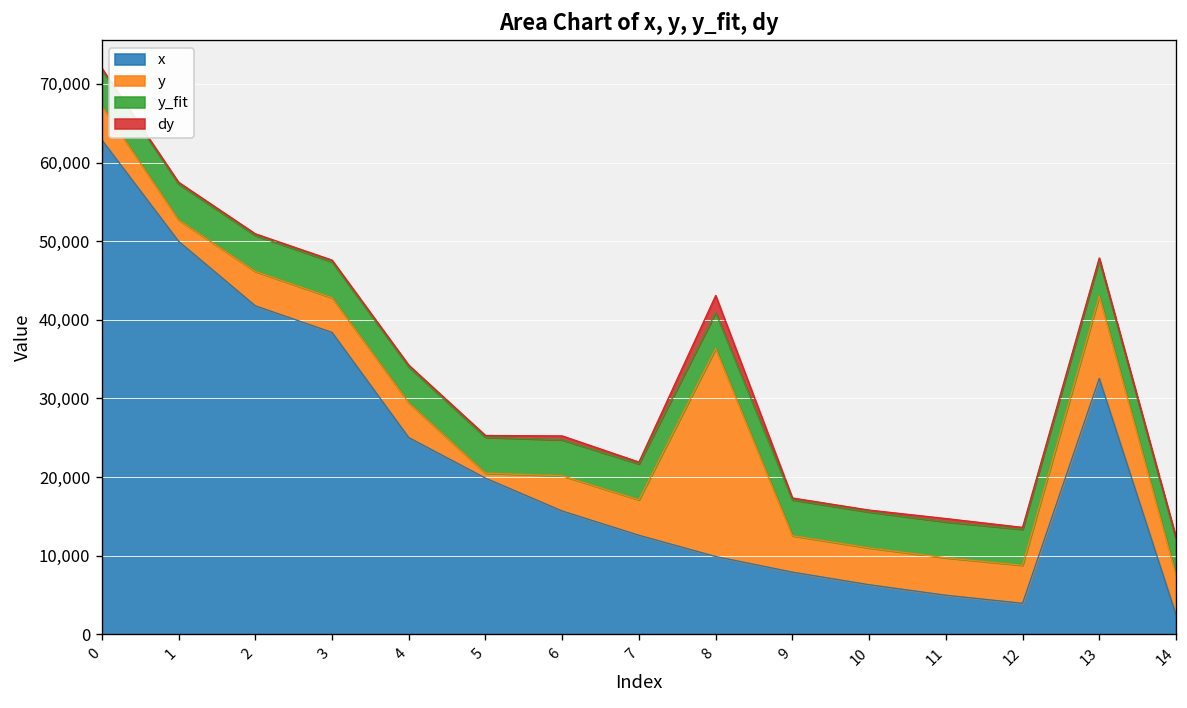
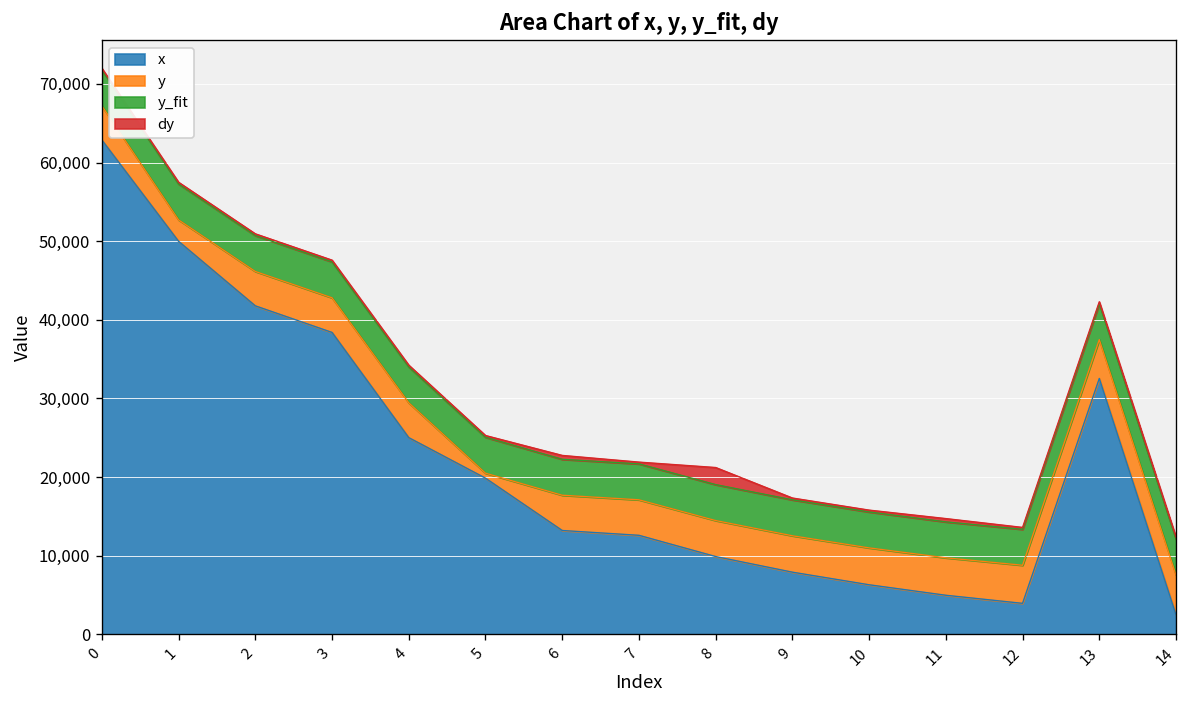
x, 6: 16,000 -> 13,000
y, 8: 26,000 -> 5,000
y, 13: 11,000 -> 5,000
